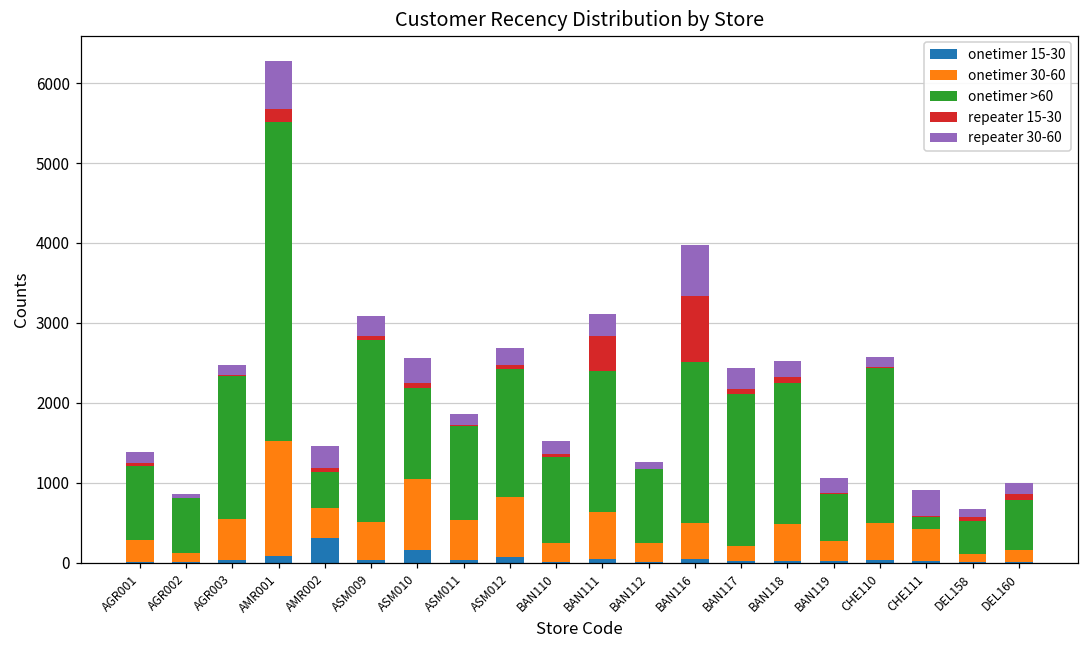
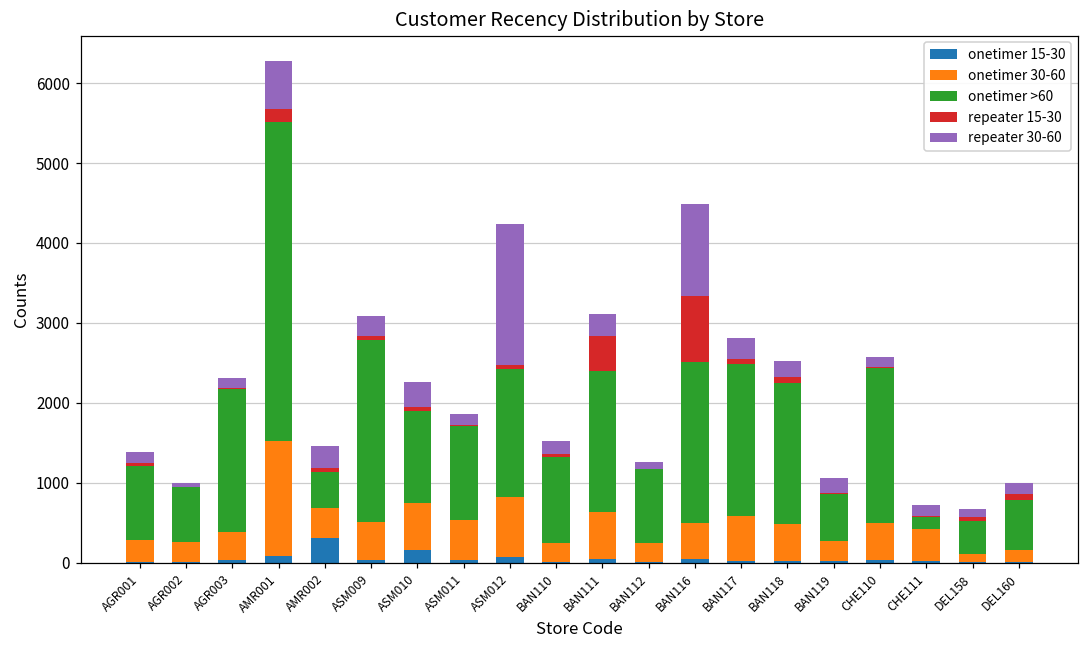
onetimer 30-60, AGR002: 100 -> 200
onetimer 30-60, AGR003: 500 -> 400
onetimer 30-60, ASM010: 900 -> 600
repeater 30-60, ASM012: 200 -> 1800
repeater 30-60, BAN116: 600 -> 1200
onetimer 30-60, BAN117: 200 -> 600
repeater 30-60, CHE111: 300 -> 100
